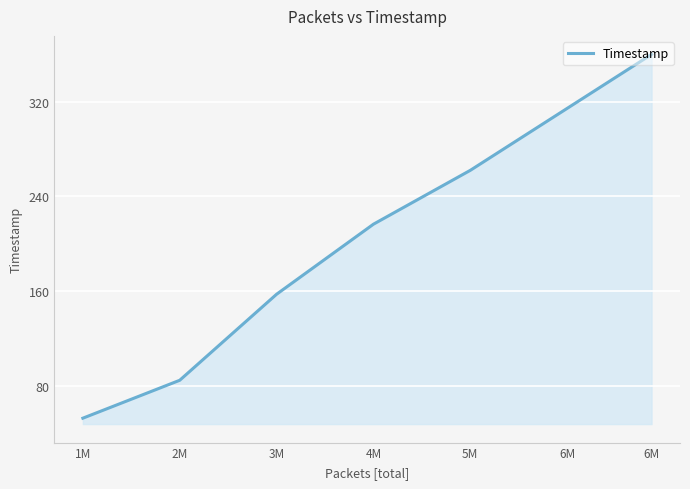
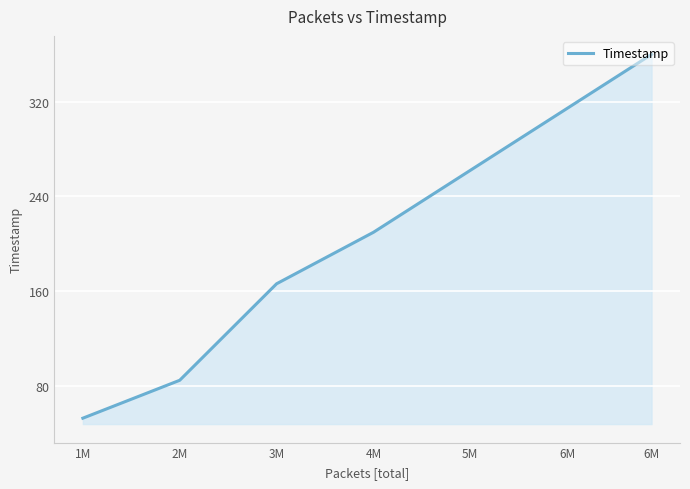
3M: 157 -> 166
4M: 216 -> 210
